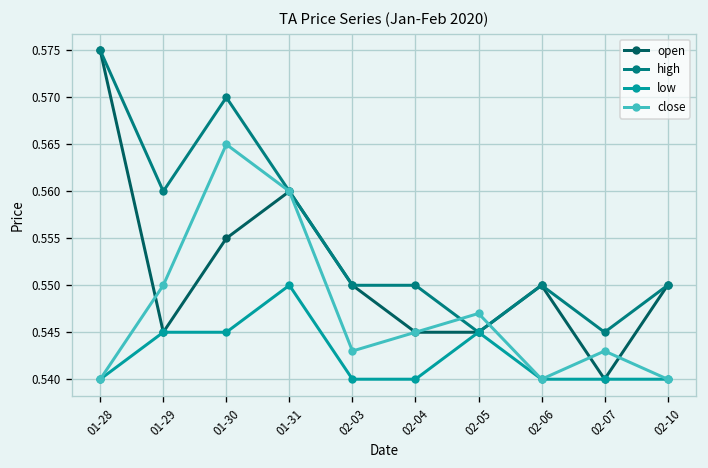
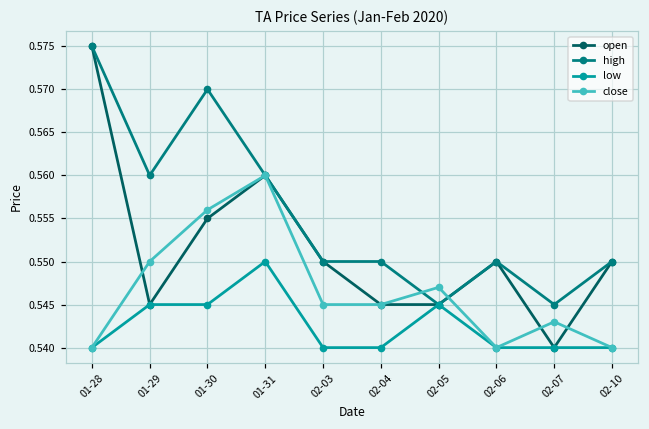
close, 01-30: 0.565 -> 0.556
close, 02-03: 0.543 -> 0.545
